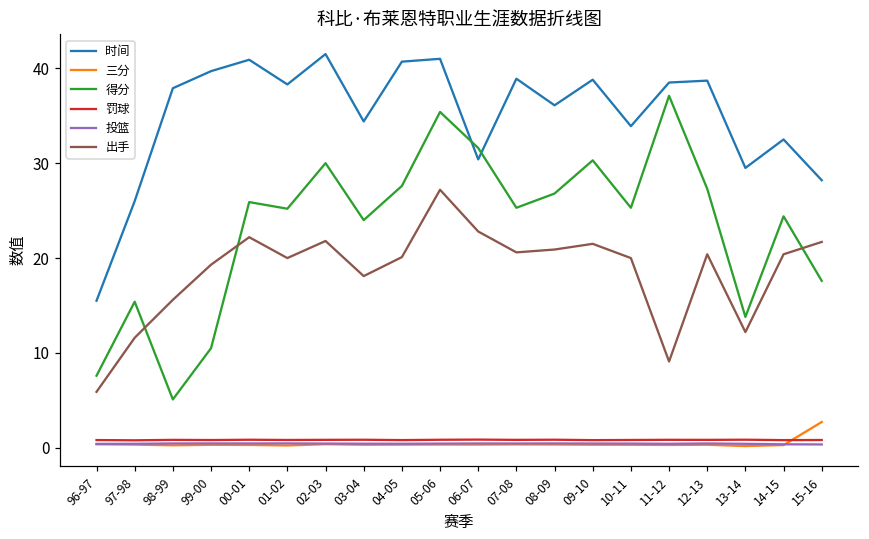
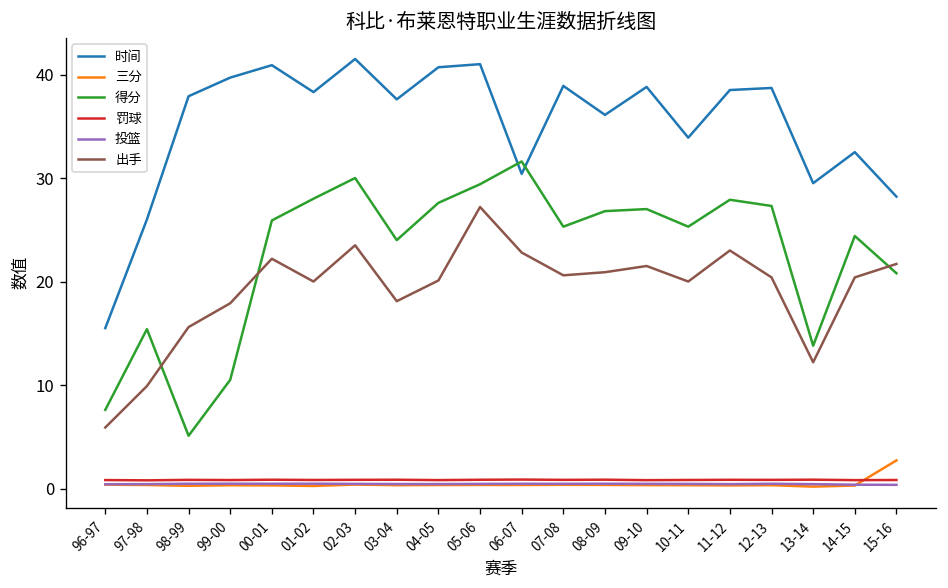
出手, 97-98: 12 -> 10
出手, 99-00: 19 -> 18
得分, 01-02: 25 -> 28
出手, 02-03: 22 -> 24
时间, 03-04: 34 -> 38
得分, 05-06: 35 -> 29
得分, 09-10: 30 -> 27
得分, 11-12: 37 -> 28
出手, 11-12: 9 -> 23
得分, 15-16: 18 -> 21
